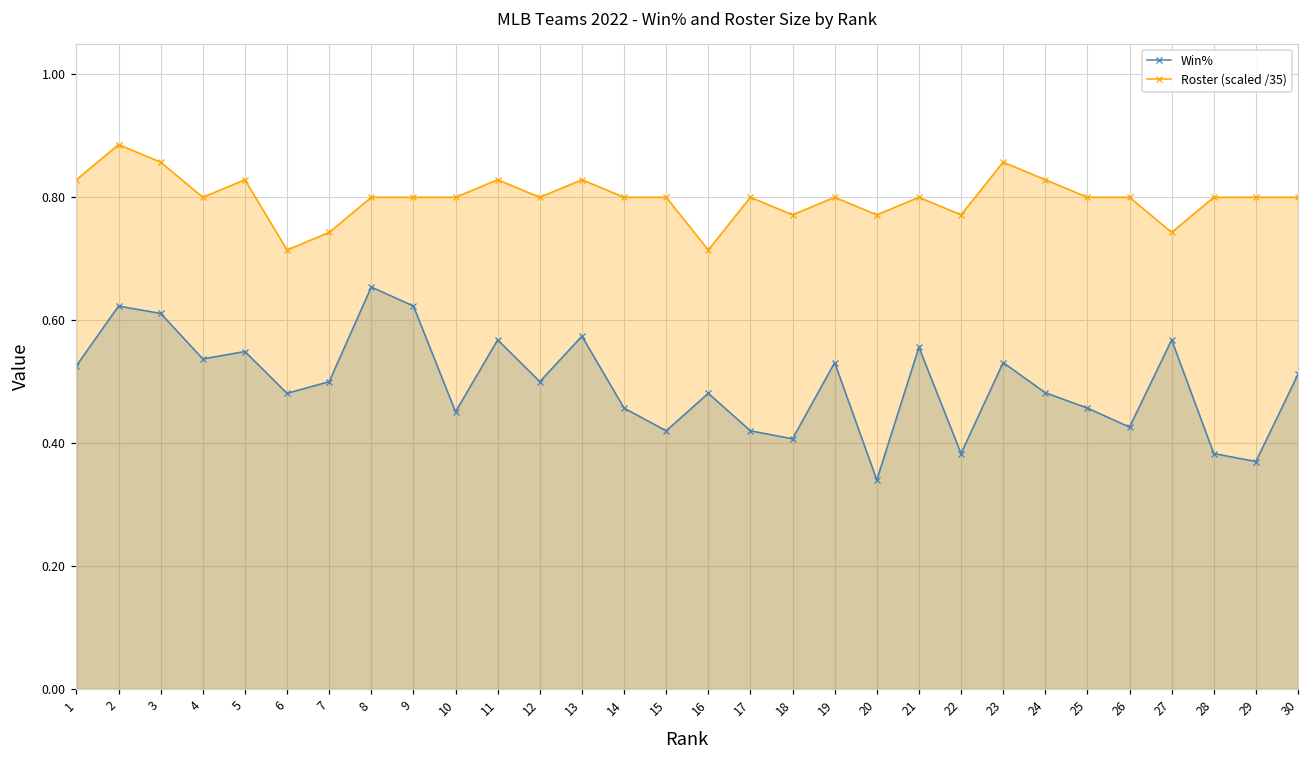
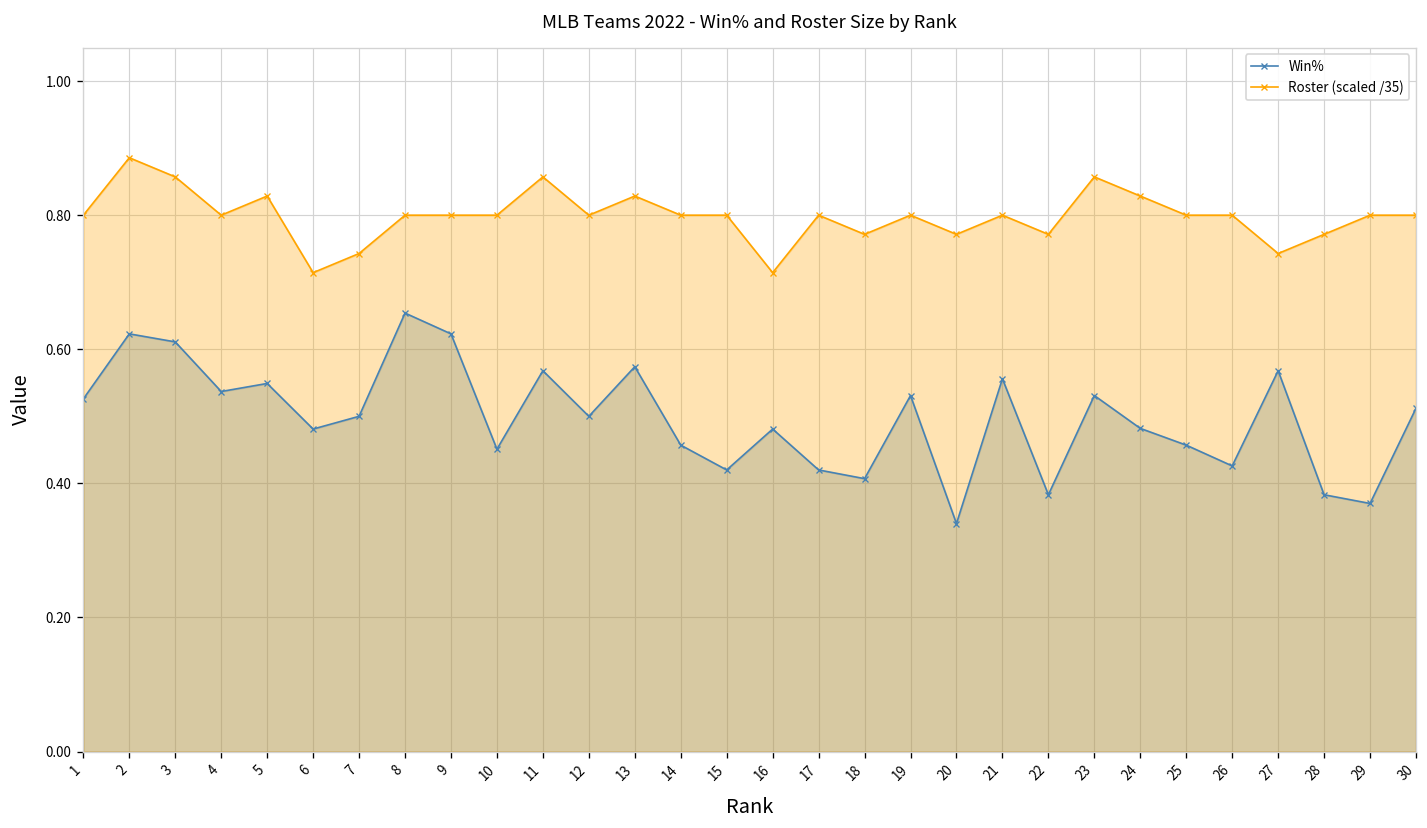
Roster (scaled /35), 1: 0.83 -> 0.80
Roster (scaled /35), 11: 0.83 -> 0.86
Roster (scaled /35), 28: 0.80 -> 0.77
